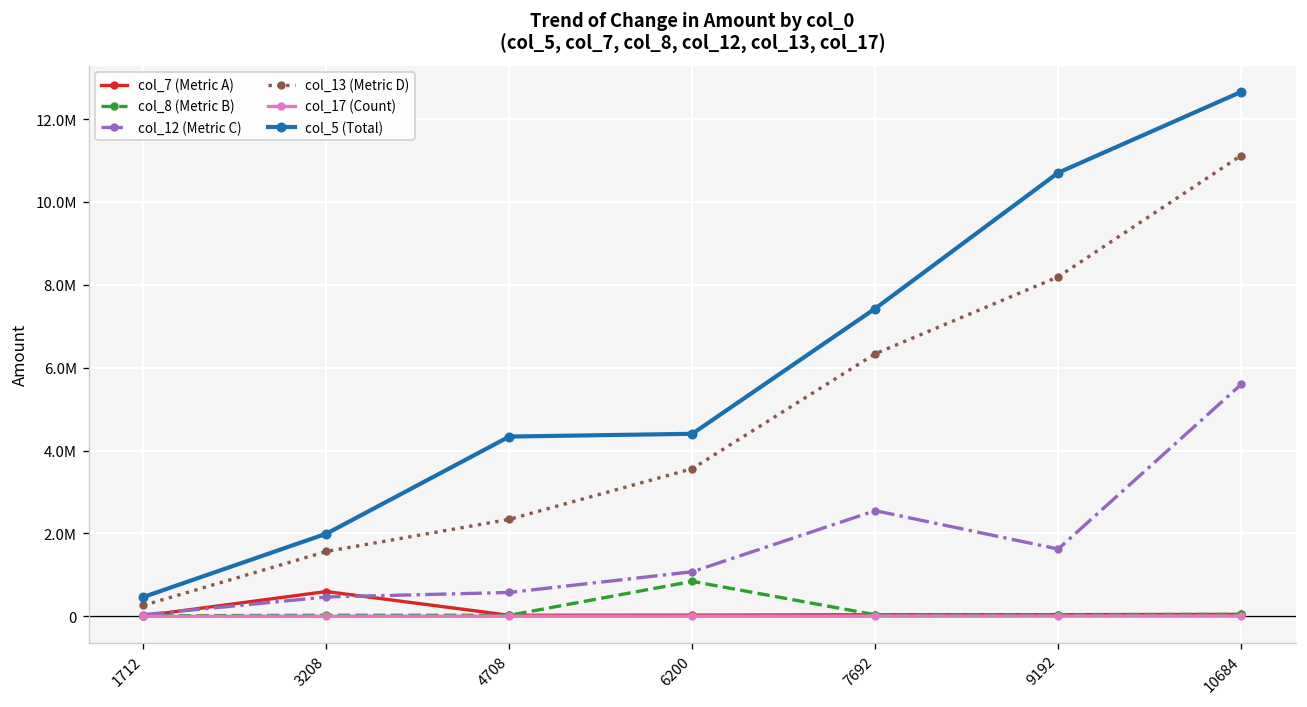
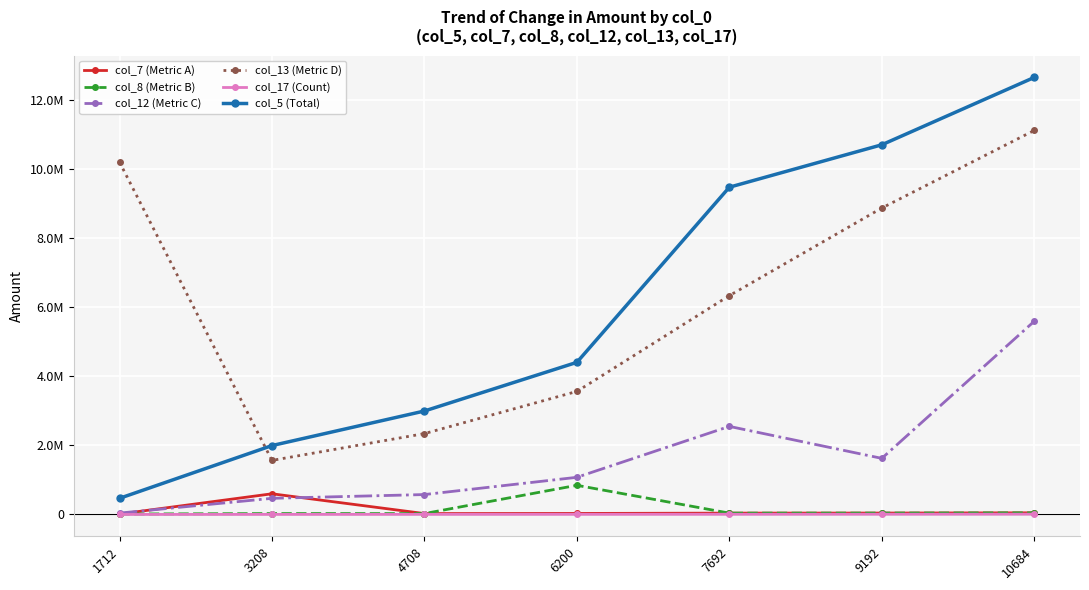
col_13 (Metric D), 1712: 300000 -> 10200000
col_5 (Total), 4708: 4300000 -> 3000000
col_5 (Total), 7692: 7400000 -> 9500000
col_13 (Metric D), 9192: 8200000 -> 8900000
